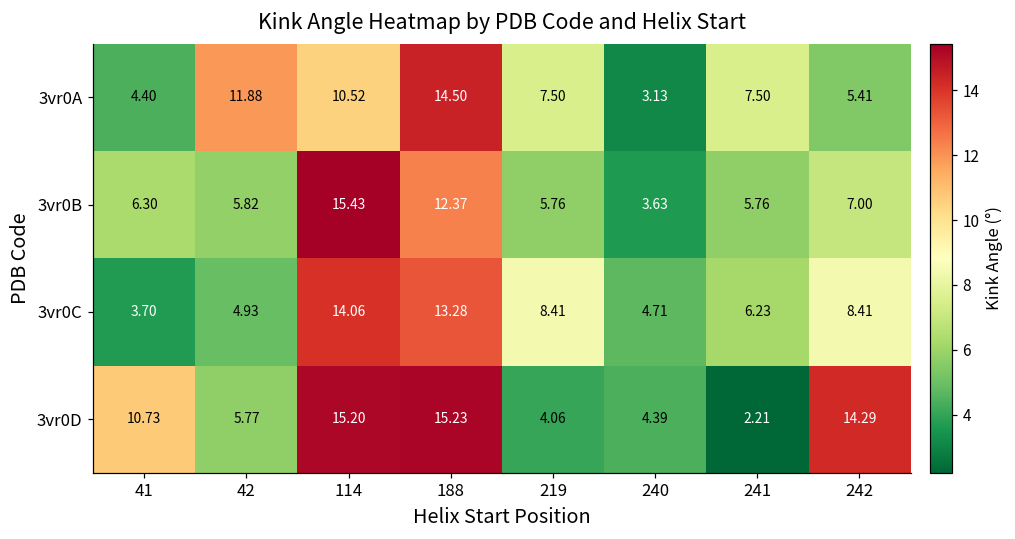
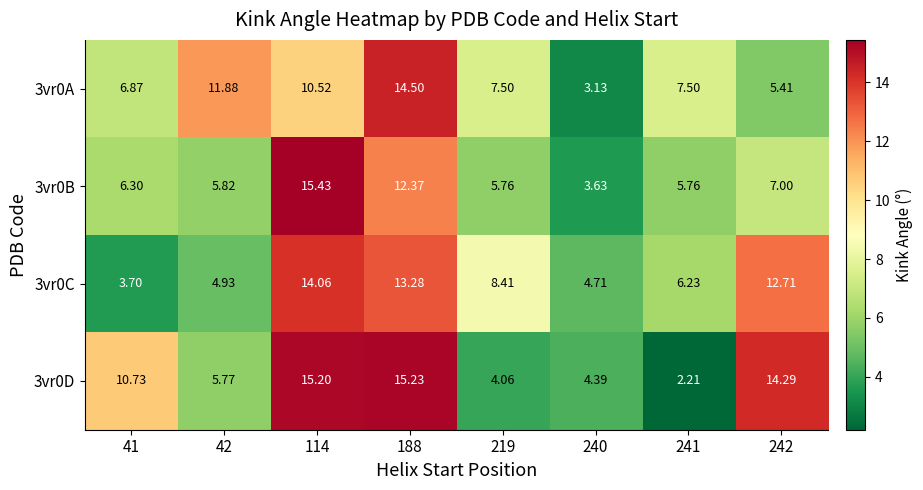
3vr0A, 41: 4.40 -> 6.87
3vr0C, 242: 8.41 -> 12.71
